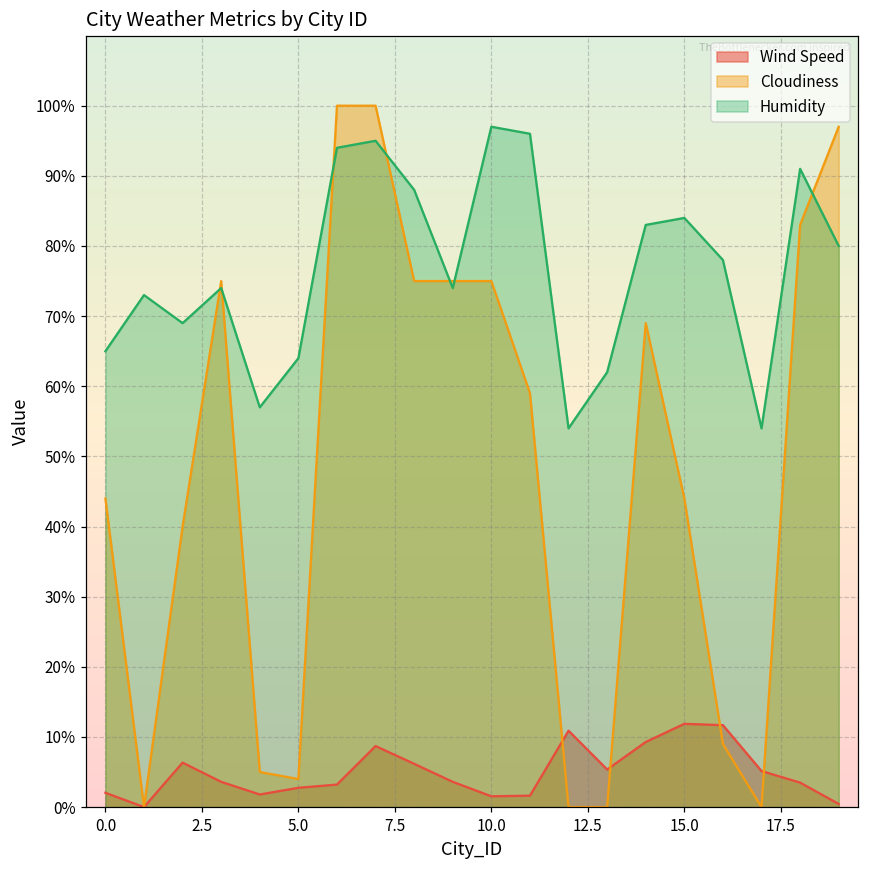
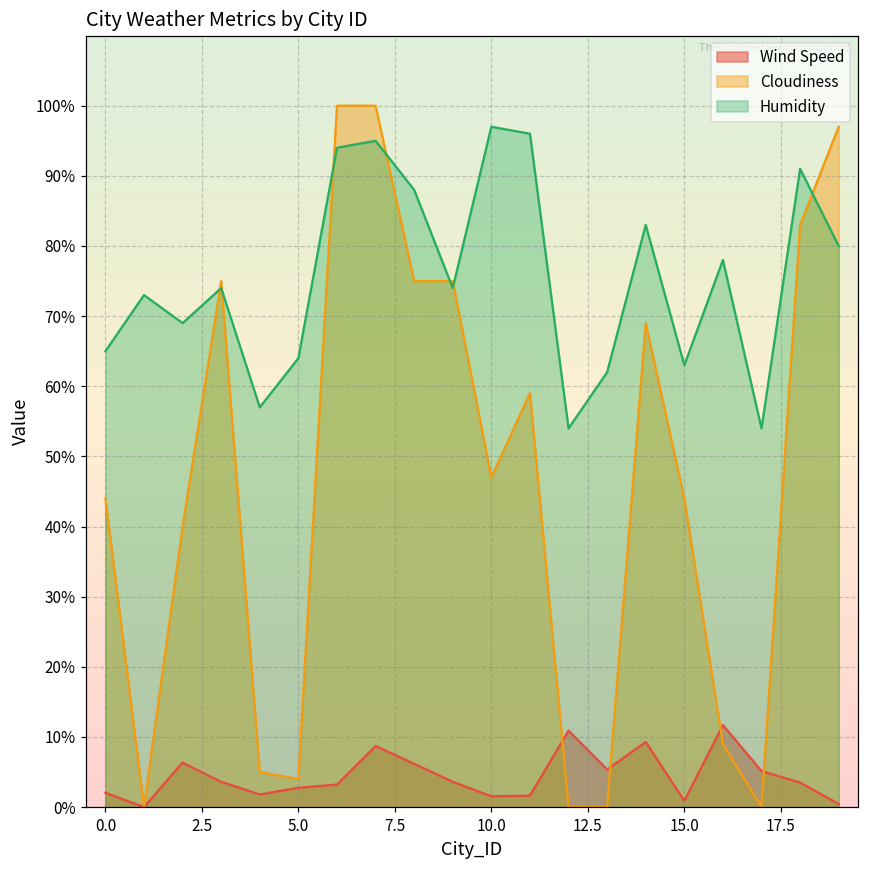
Cloudiness, 10.0: 75% -> 47%
Wind Speed, 15.0: 12% -> 1%
Humidity, 15.0: 84% -> 63%
